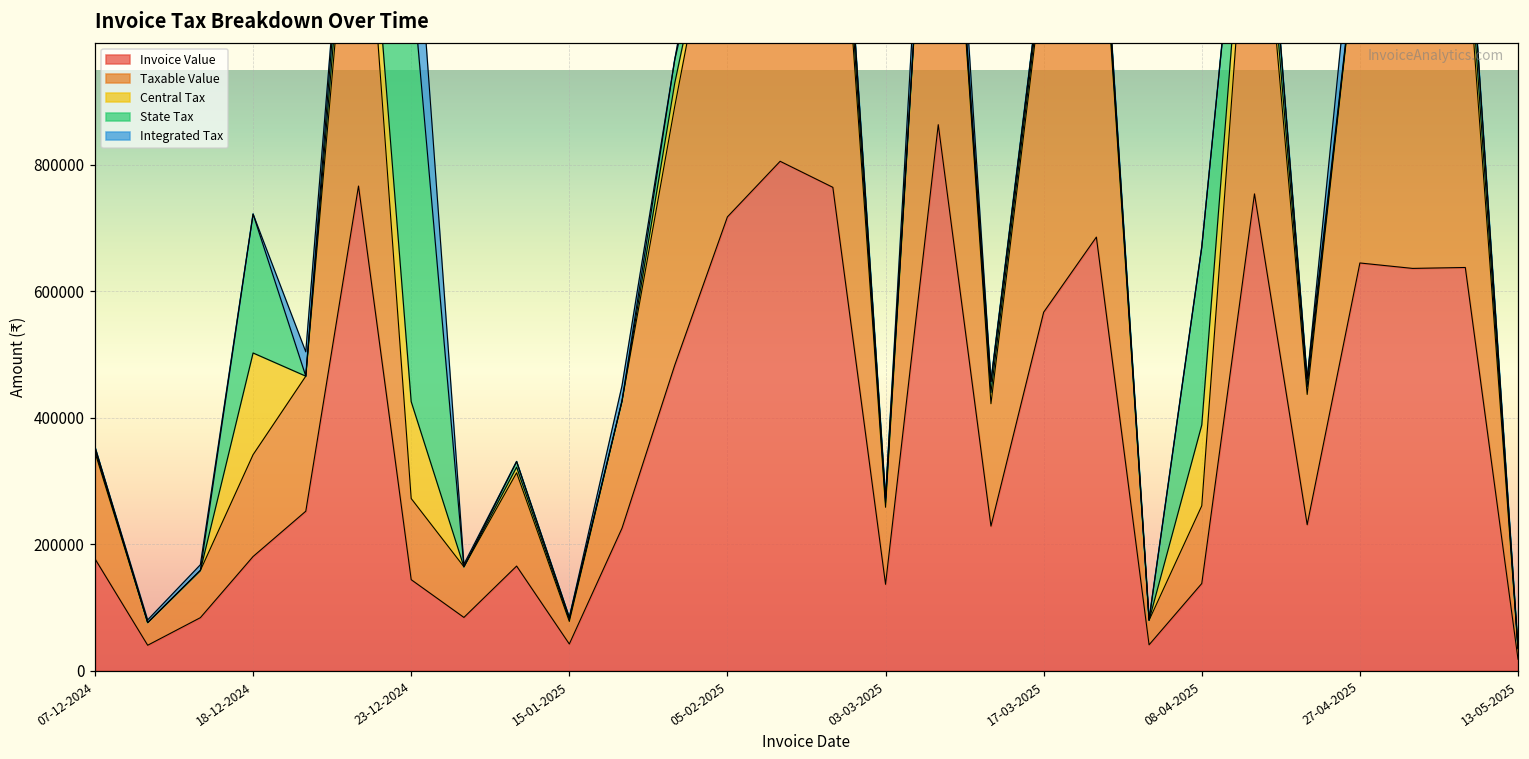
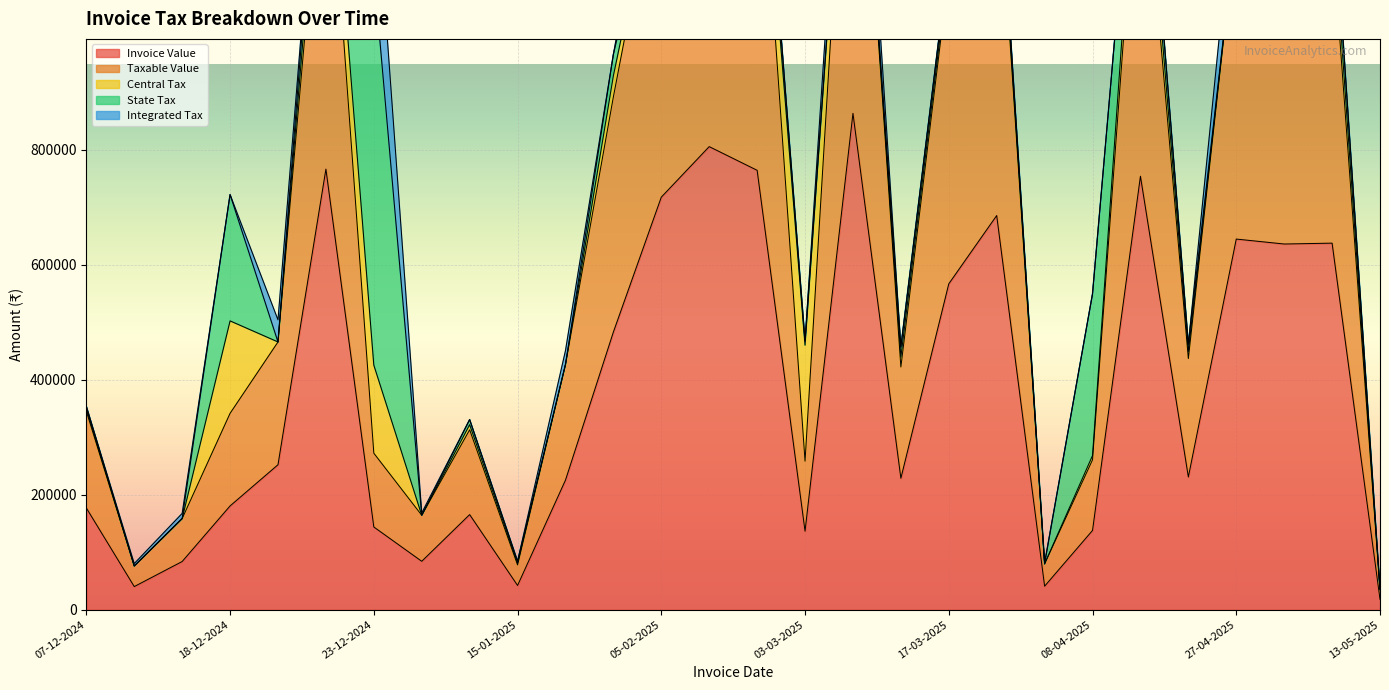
Central Tax, 03-03-2025: 10000 -> 200000
Central Tax, 08-04-2025: 130000 -> 10000
